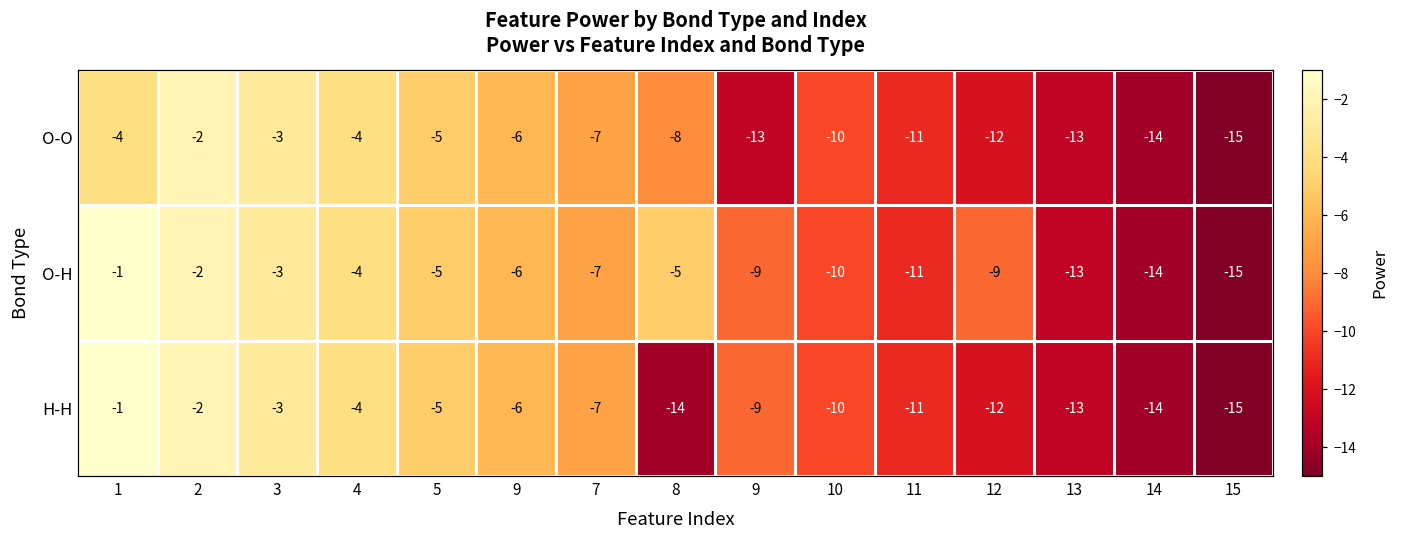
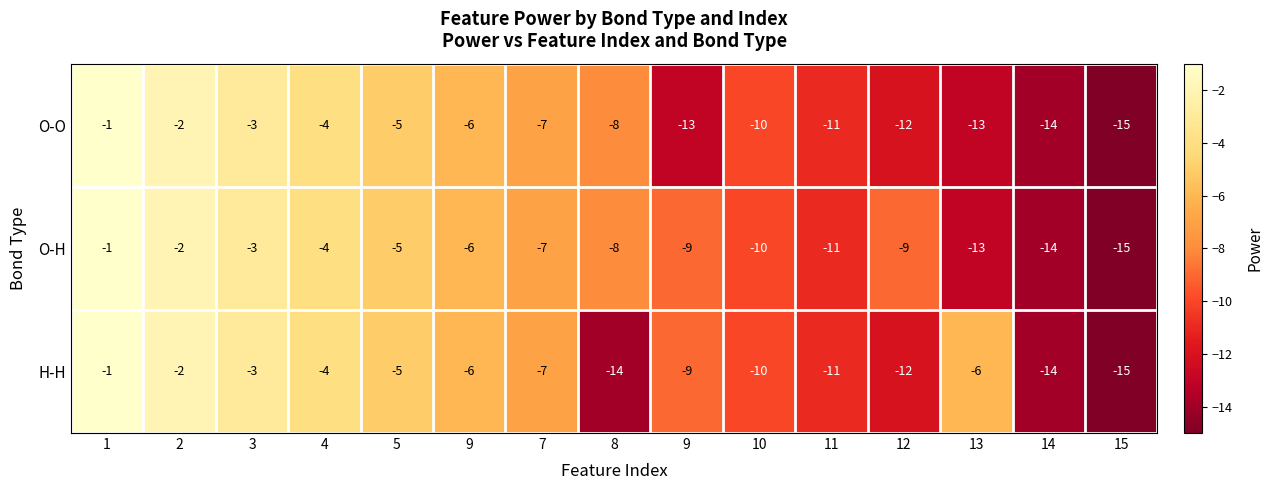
O-O, 1: -4 -> -1
O-H, 8: -5 -> -8
H-H, 13: -13 -> -6
